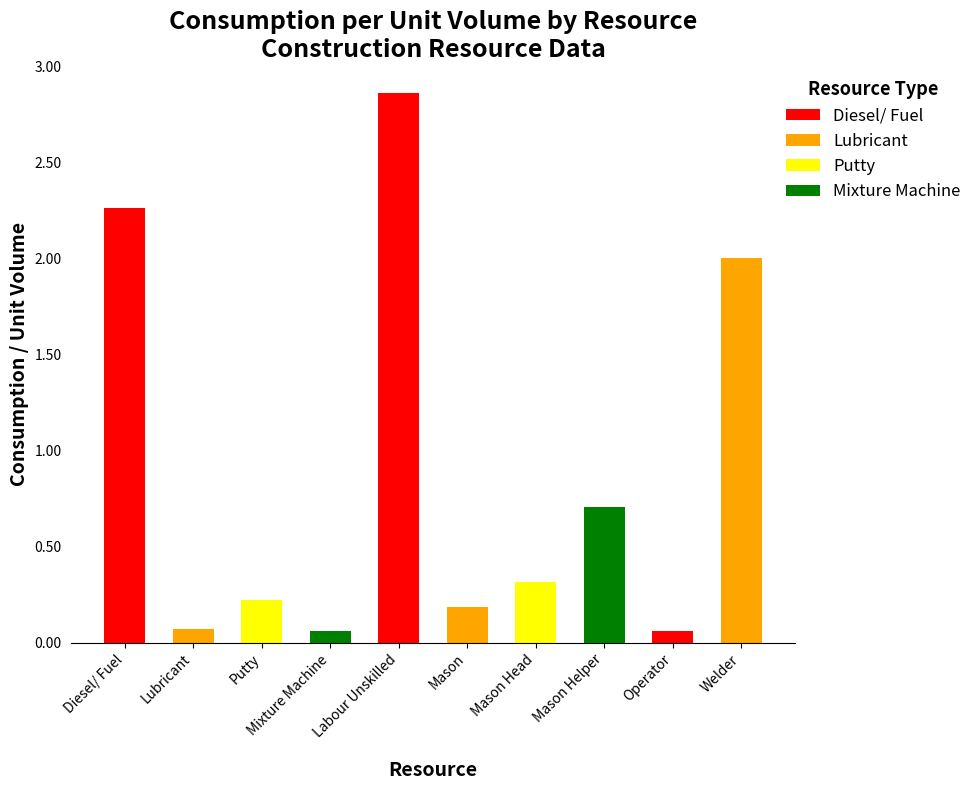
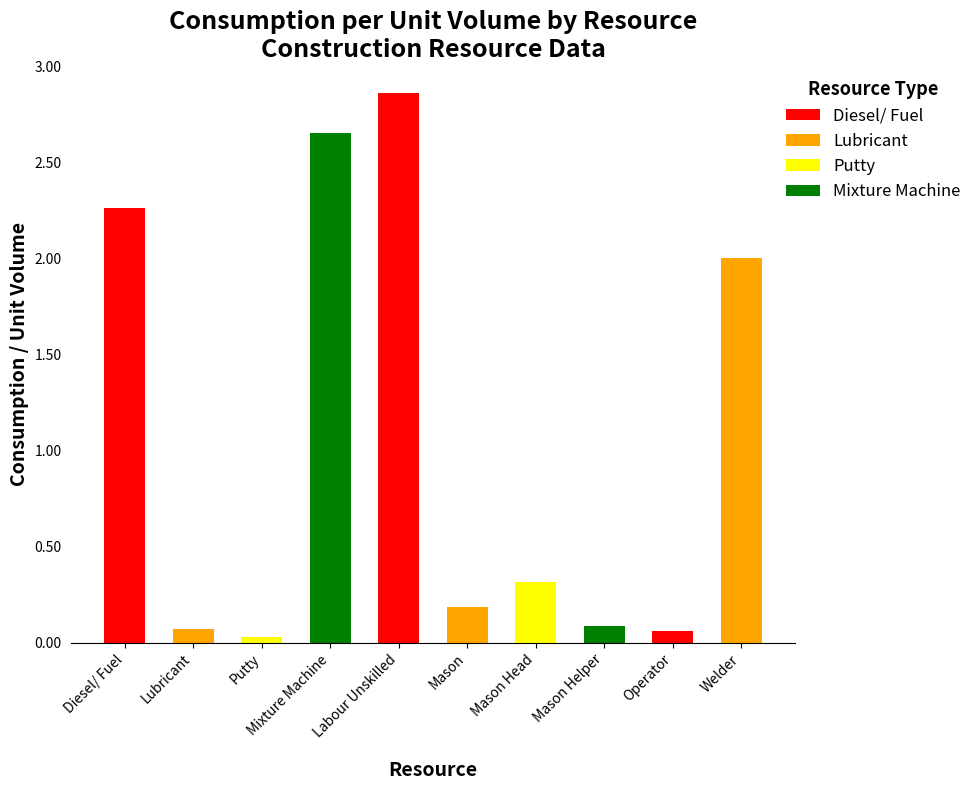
Putty: 0.22 -> 0.03
Mixture Machine: 0.06 -> 2.65
Mason Helper: 0.70 -> 0.09
